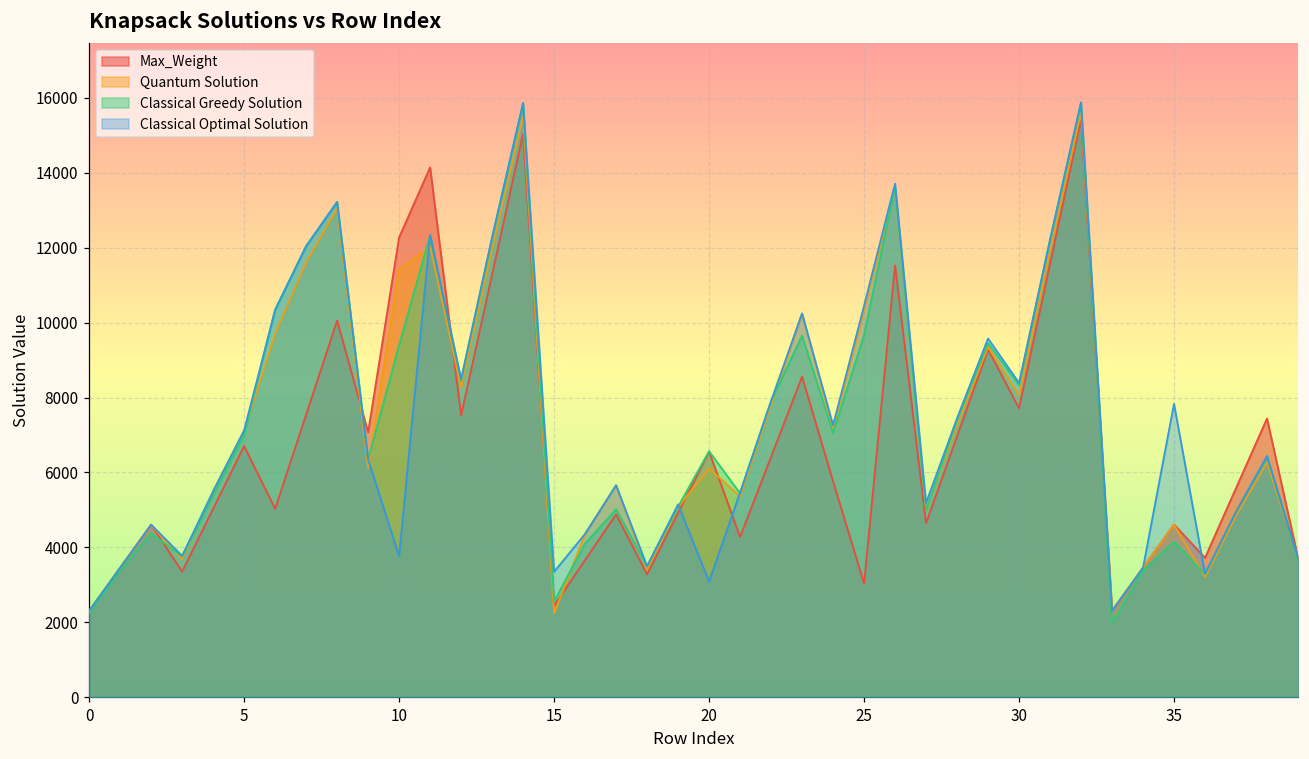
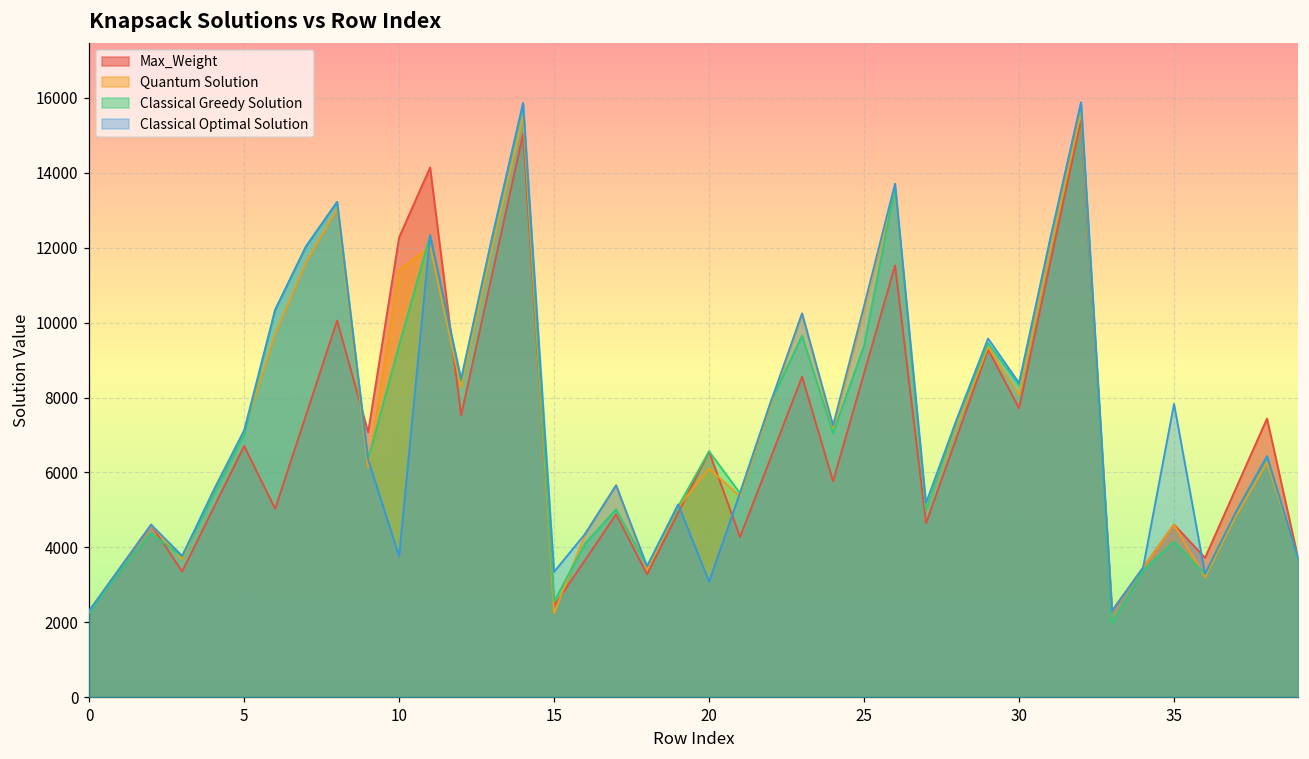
Max_Weight, 25: 3000 -> 8600
Classical Greedy Solution, 25: 9700 -> 9400
